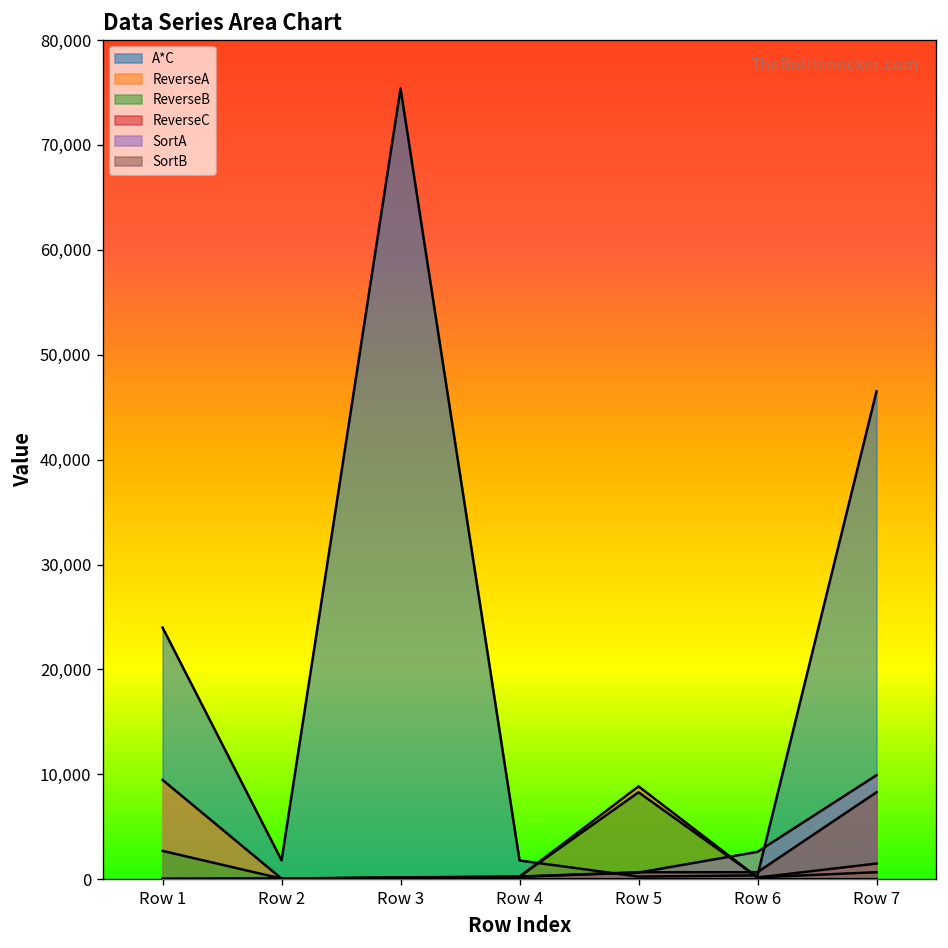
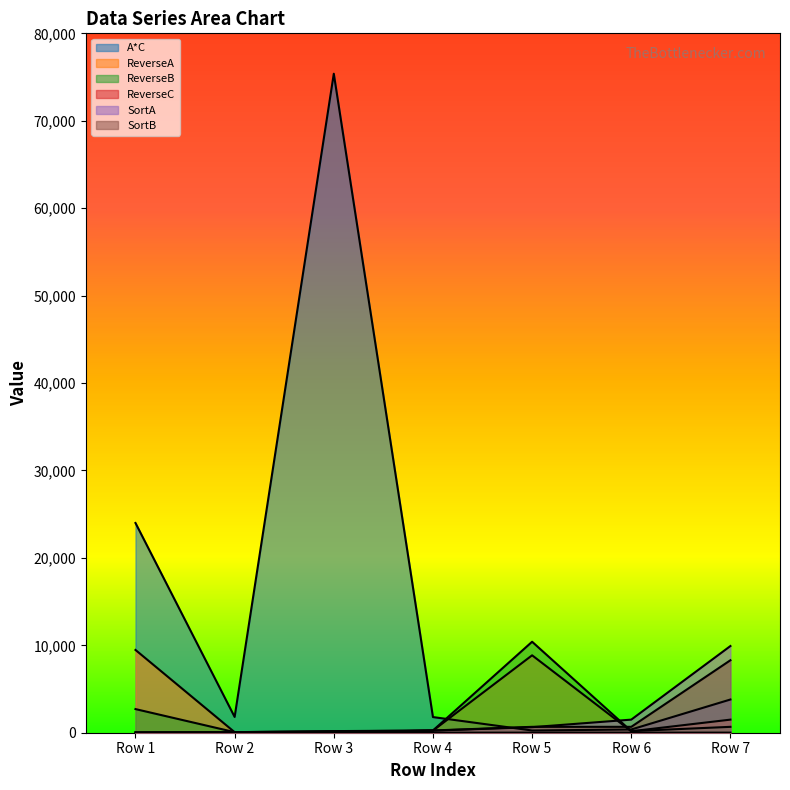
ReverseB, Row 5: 8,000 -> 10,000
SortA, Row 6: 3,000 -> 1,000
A*C, Row 7: 47,000 -> 4,000
